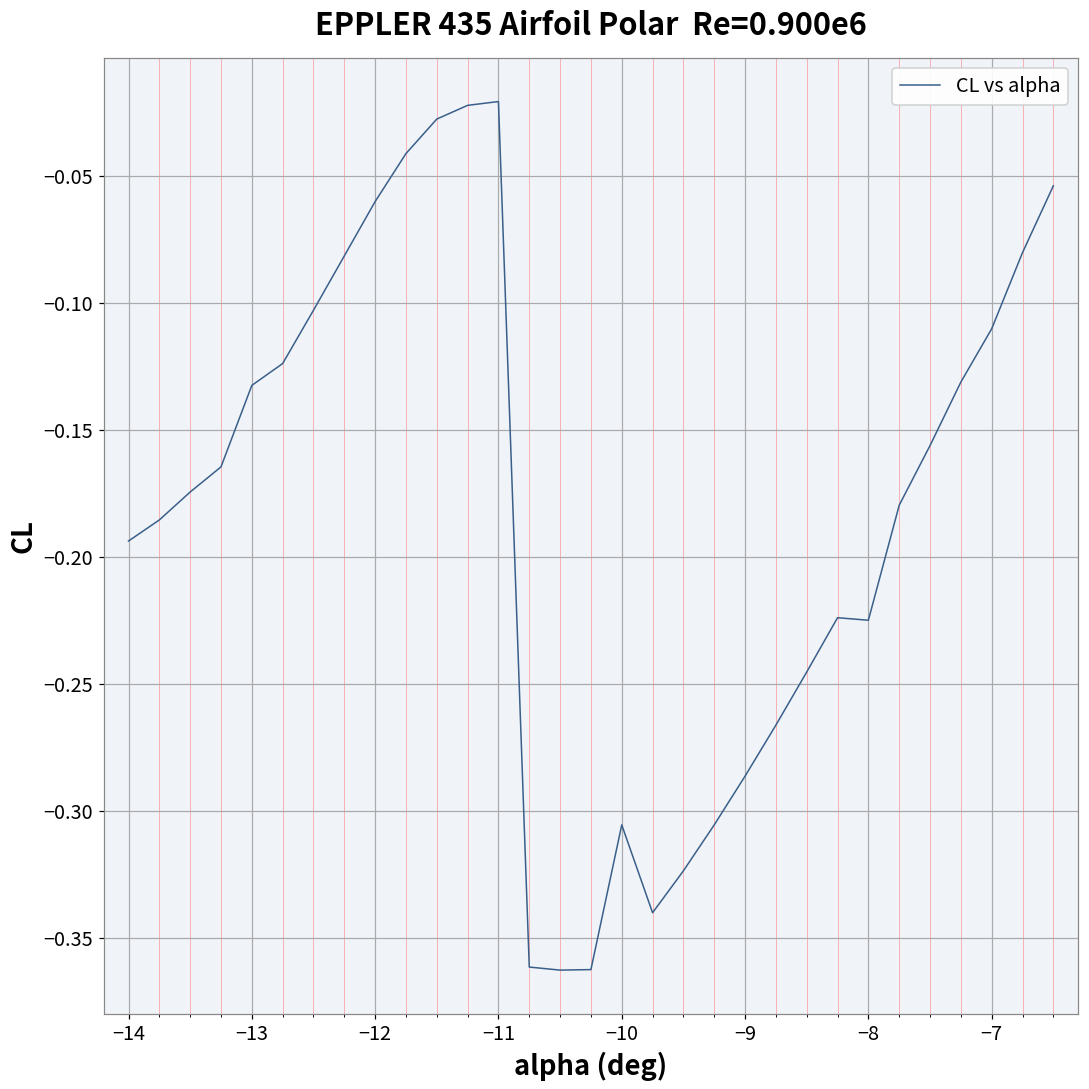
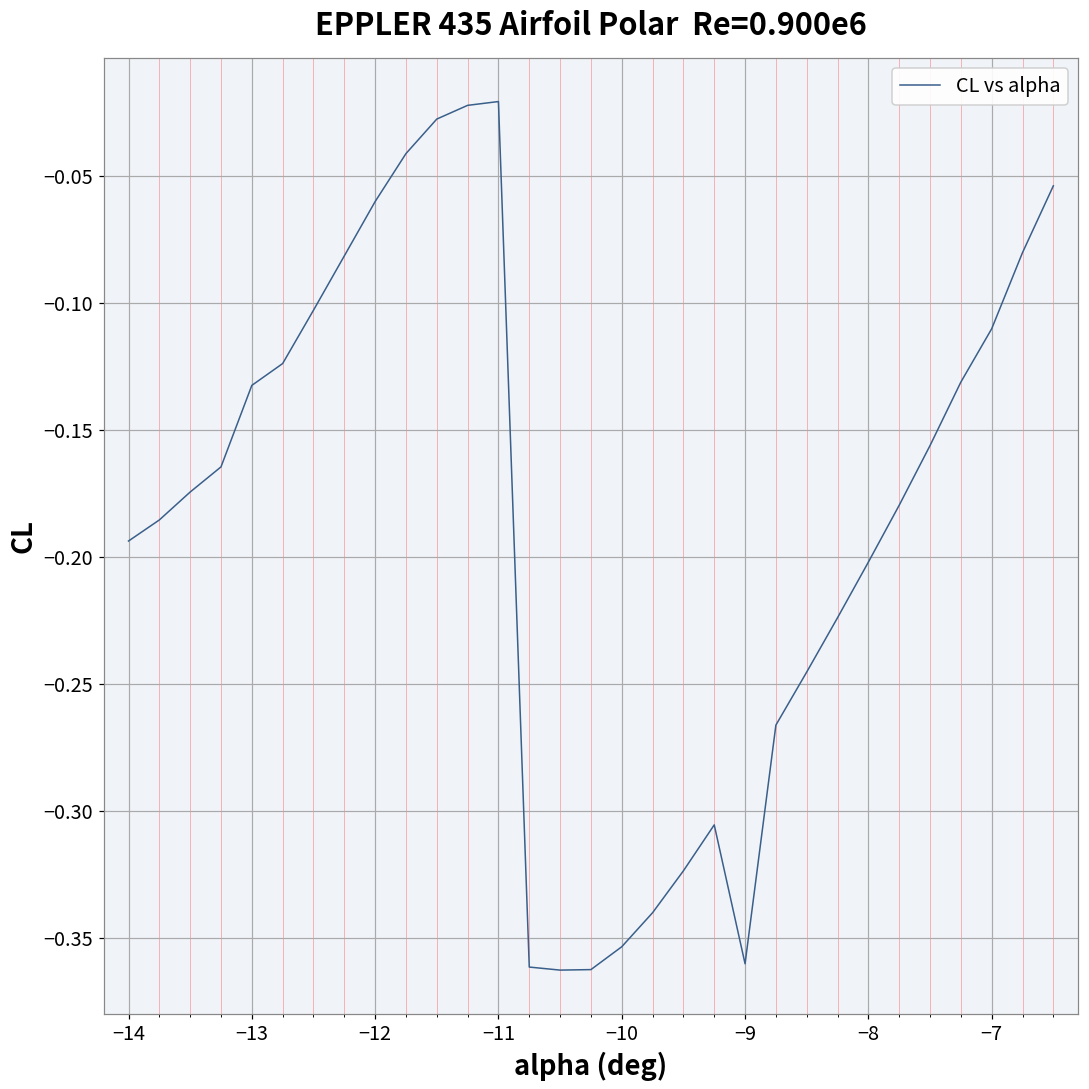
−10: -0.306 -> -0.354
−9: -0.286 -> -0.360
−8: -0.225 -> -0.202
